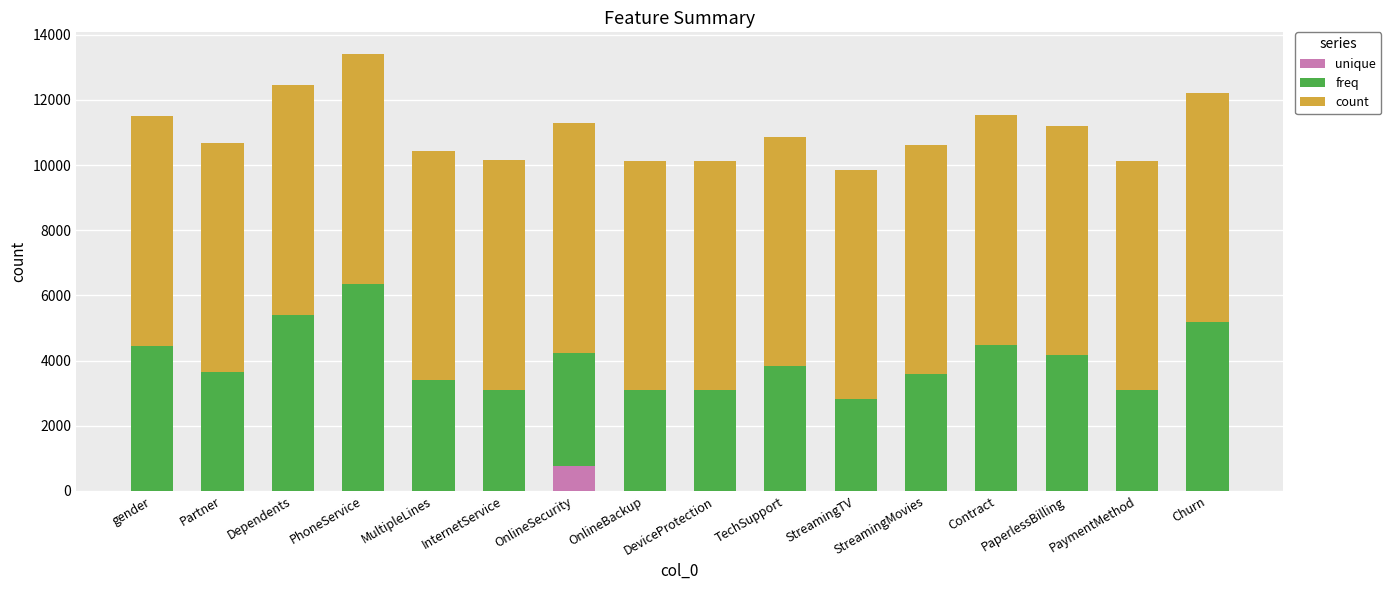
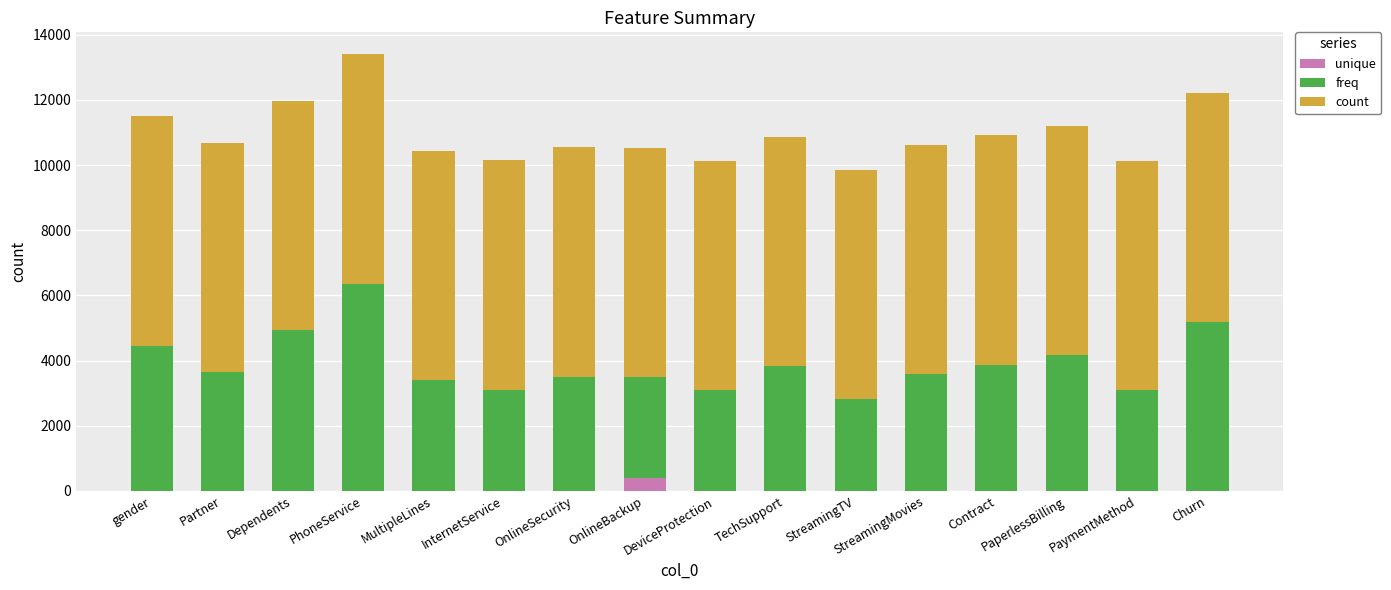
freq, Dependents: 5400 -> 4900
unique, OnlineSecurity: 800 -> 0
unique, OnlineBackup: 0 -> 400
freq, Contract: 4500 -> 3900
